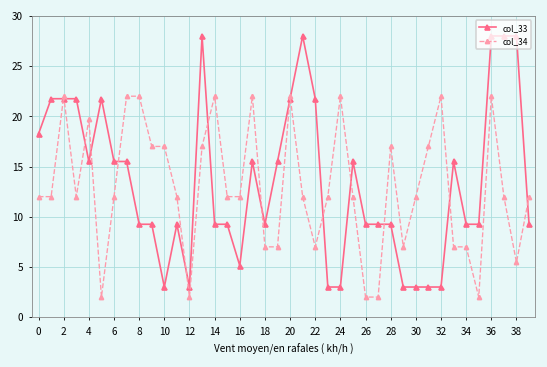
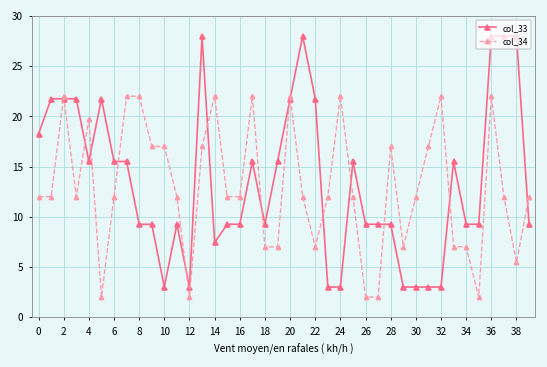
col_33, 14: 9 -> 7
col_33, 16: 5 -> 9
